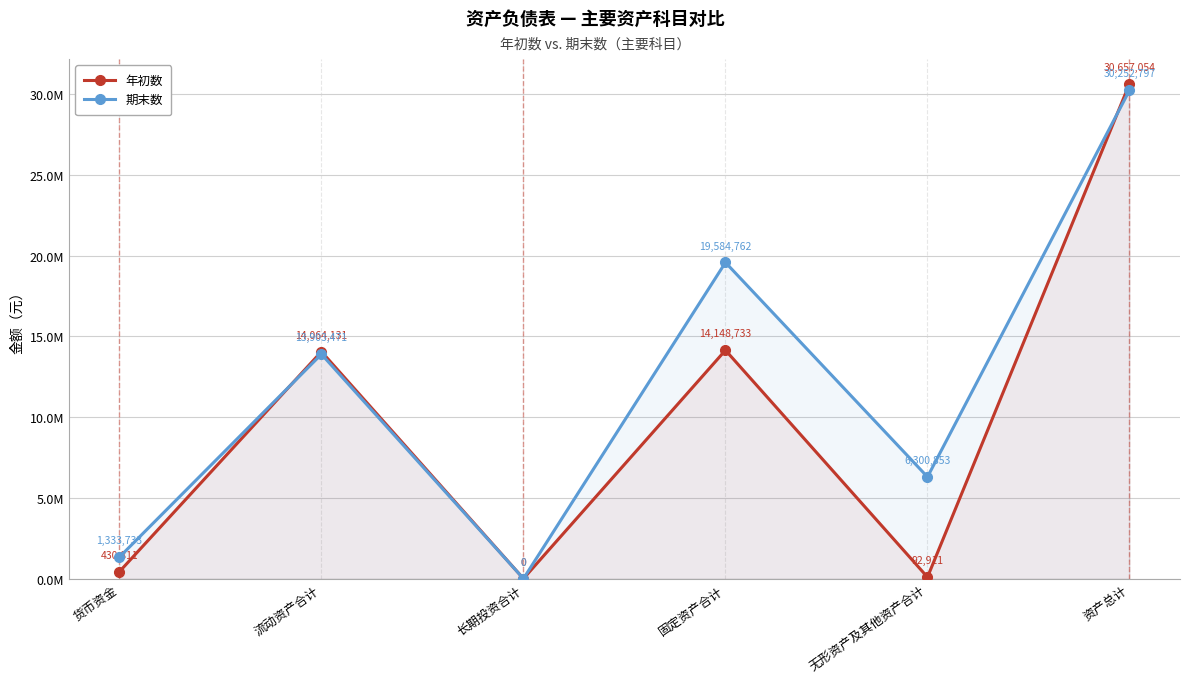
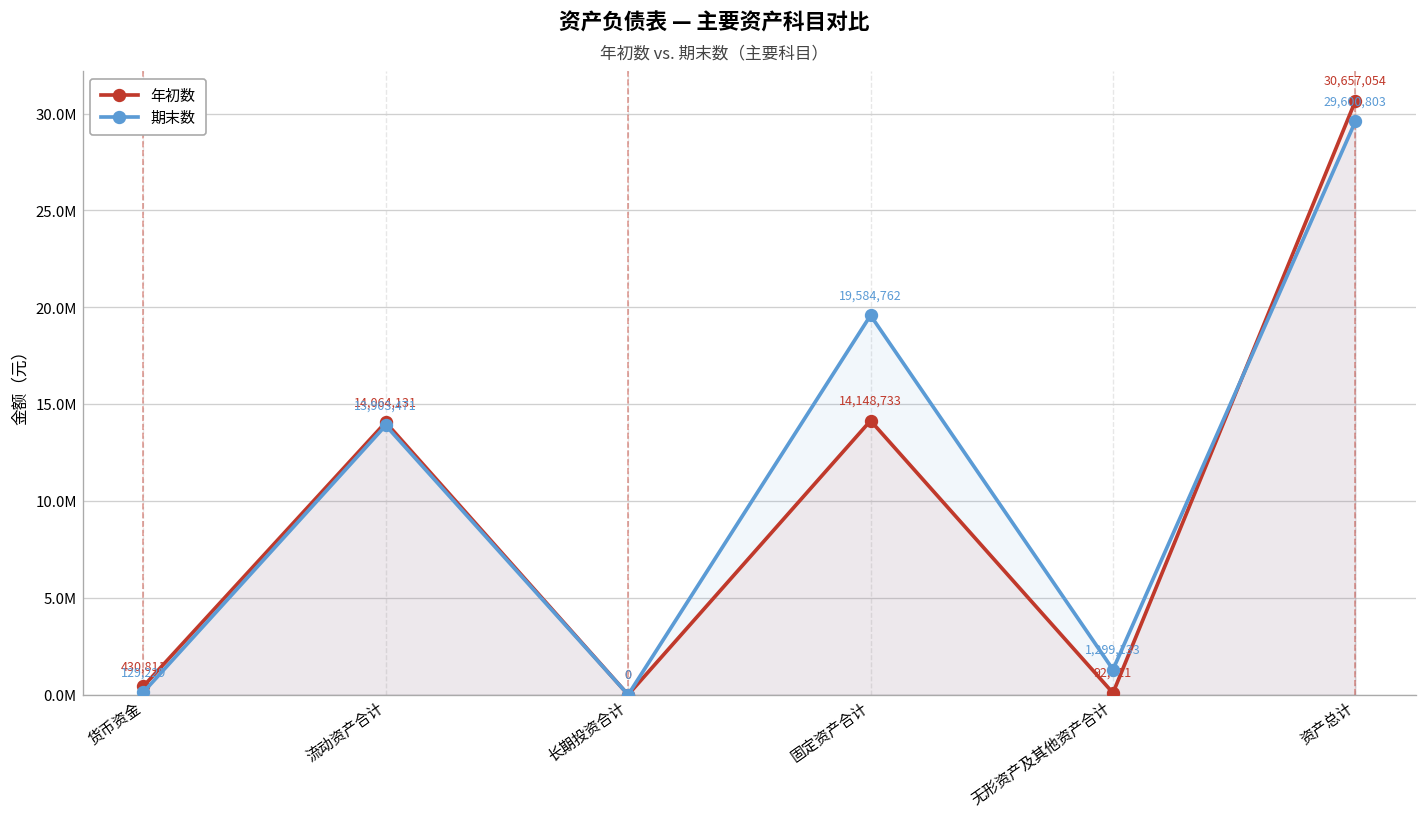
期末数, 货币资金: 1,333,733 -> 129,229
期末数, 无形资产及其他资产合计: 6,300,853 -> 1,299,133
期末数, 资产总计: 30,252,797 -> 29,600,803
